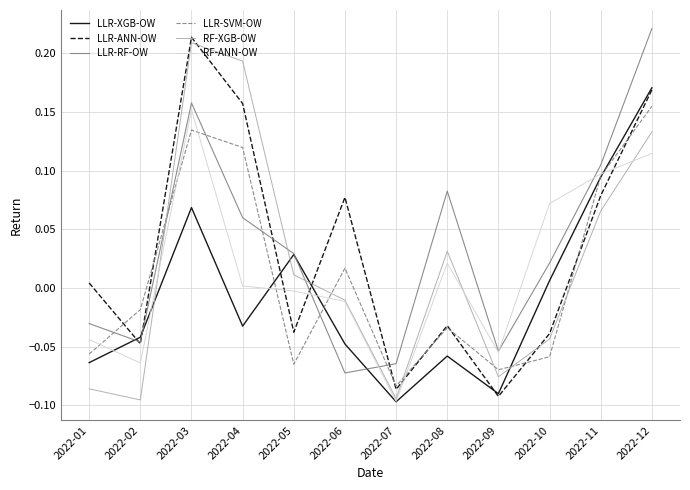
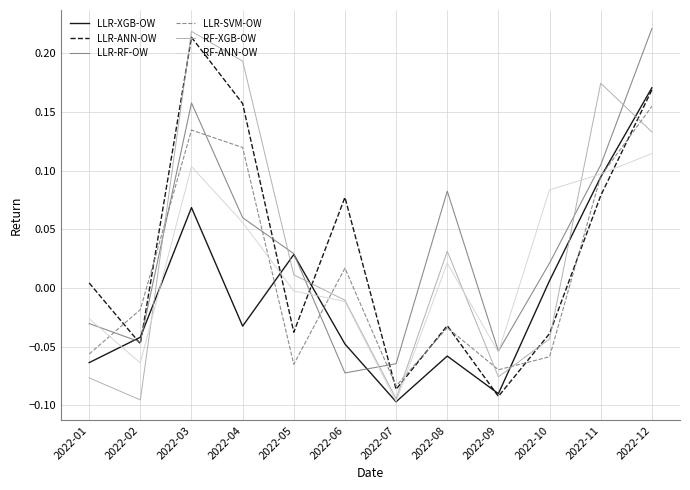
RF-XGB-OW, 2022-01: -0.086 -> -0.077
RF-ANN-OW, 2022-01: -0.044 -> -0.026
RF-XGB-OW, 2022-03: 0.209 -> 0.219
RF-ANN-OW, 2022-03: 0.152 -> 0.104
RF-ANN-OW, 2022-04: 0.002 -> 0.056
RF-ANN-OW, 2022-10: 0.072 -> 0.084
RF-XGB-OW, 2022-11: 0.066 -> 0.174
